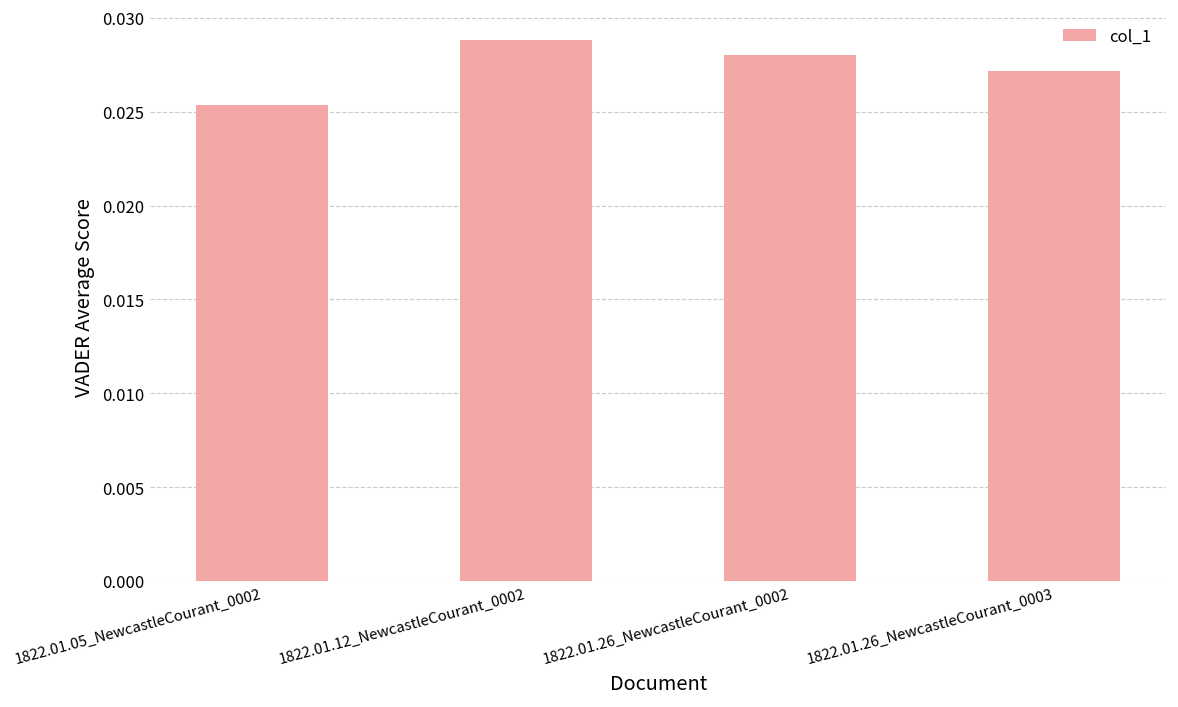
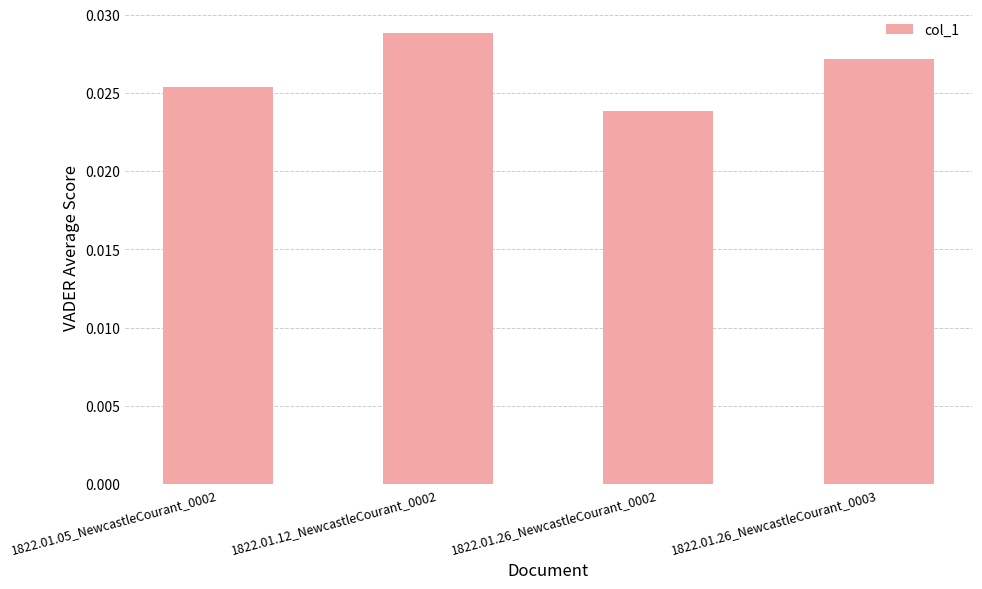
1822.01.26_NewcastleCourant_0002: 0.0280 -> 0.0238
